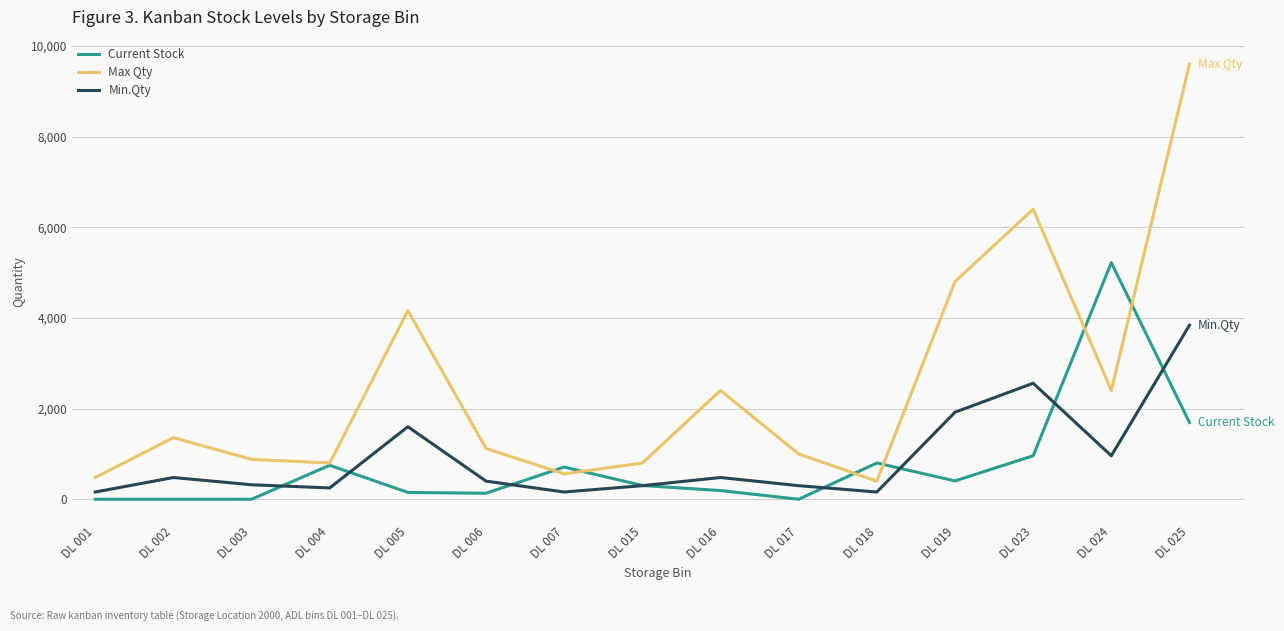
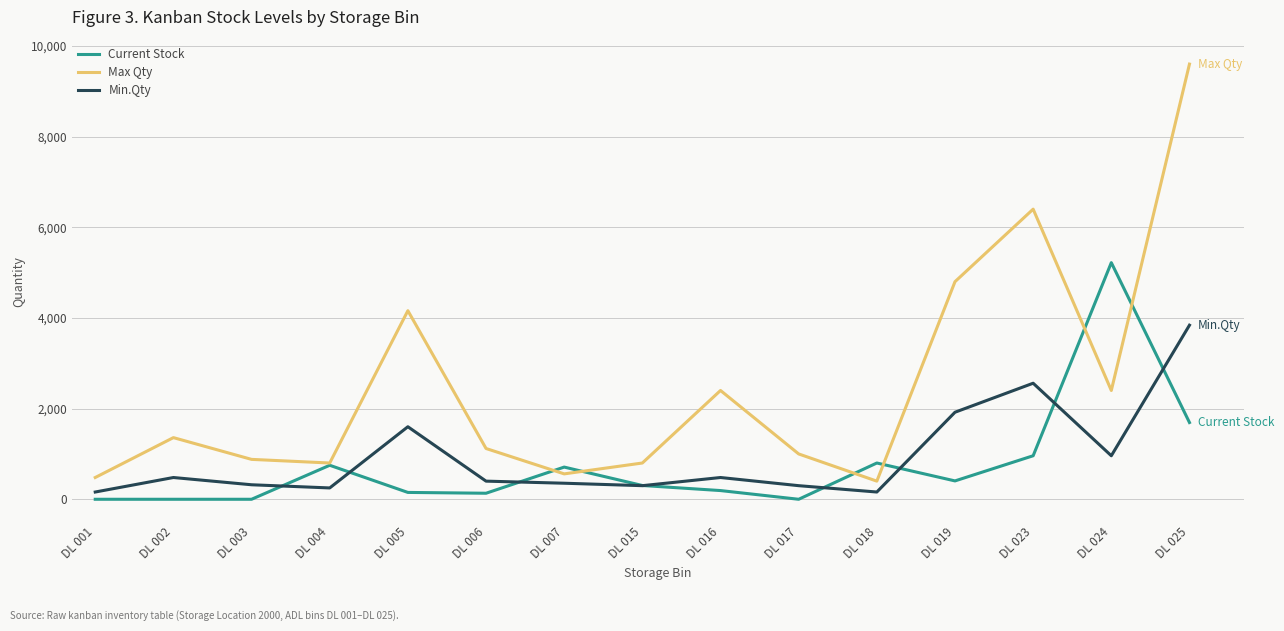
Min.Qty, DL 007: 200 -> 400
